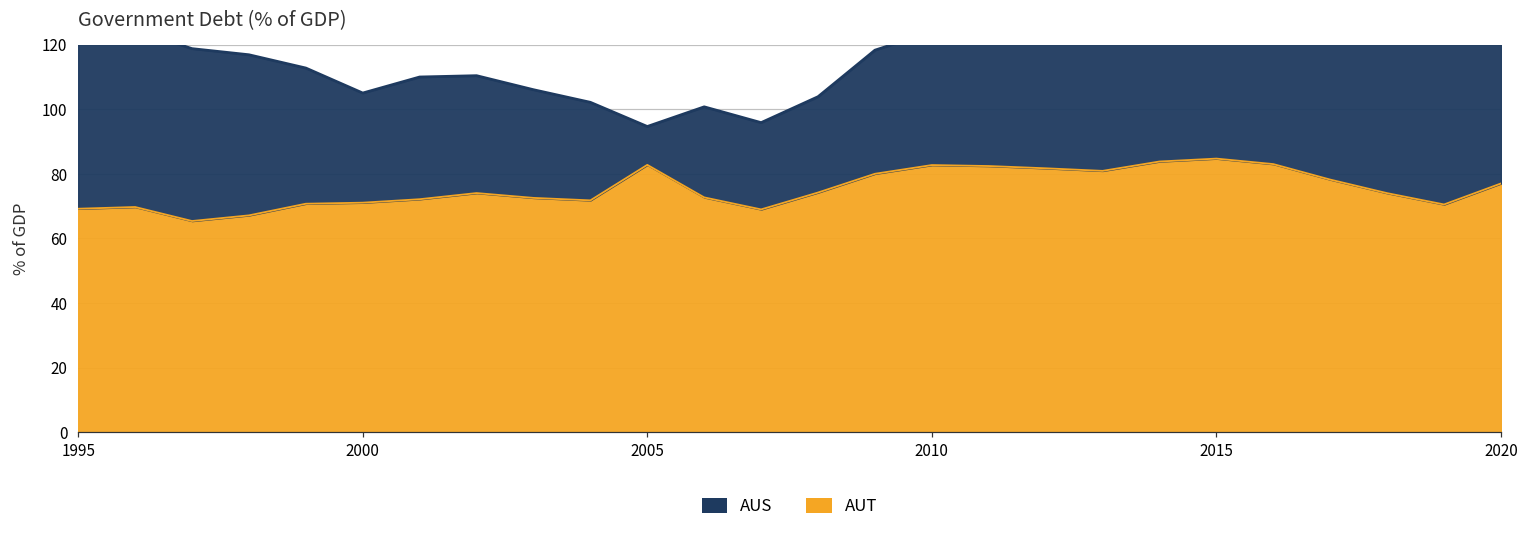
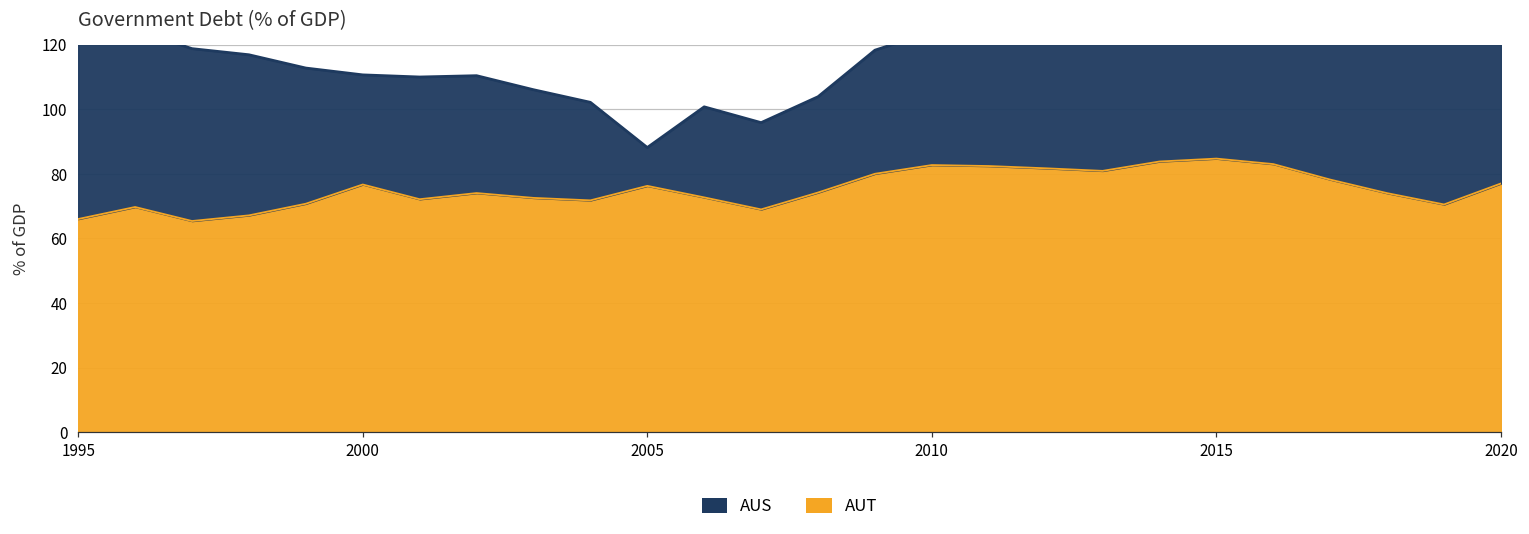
AUT, 1995: 69 -> 66
AUT, 2000: 71 -> 77
AUT, 2005: 83 -> 76
